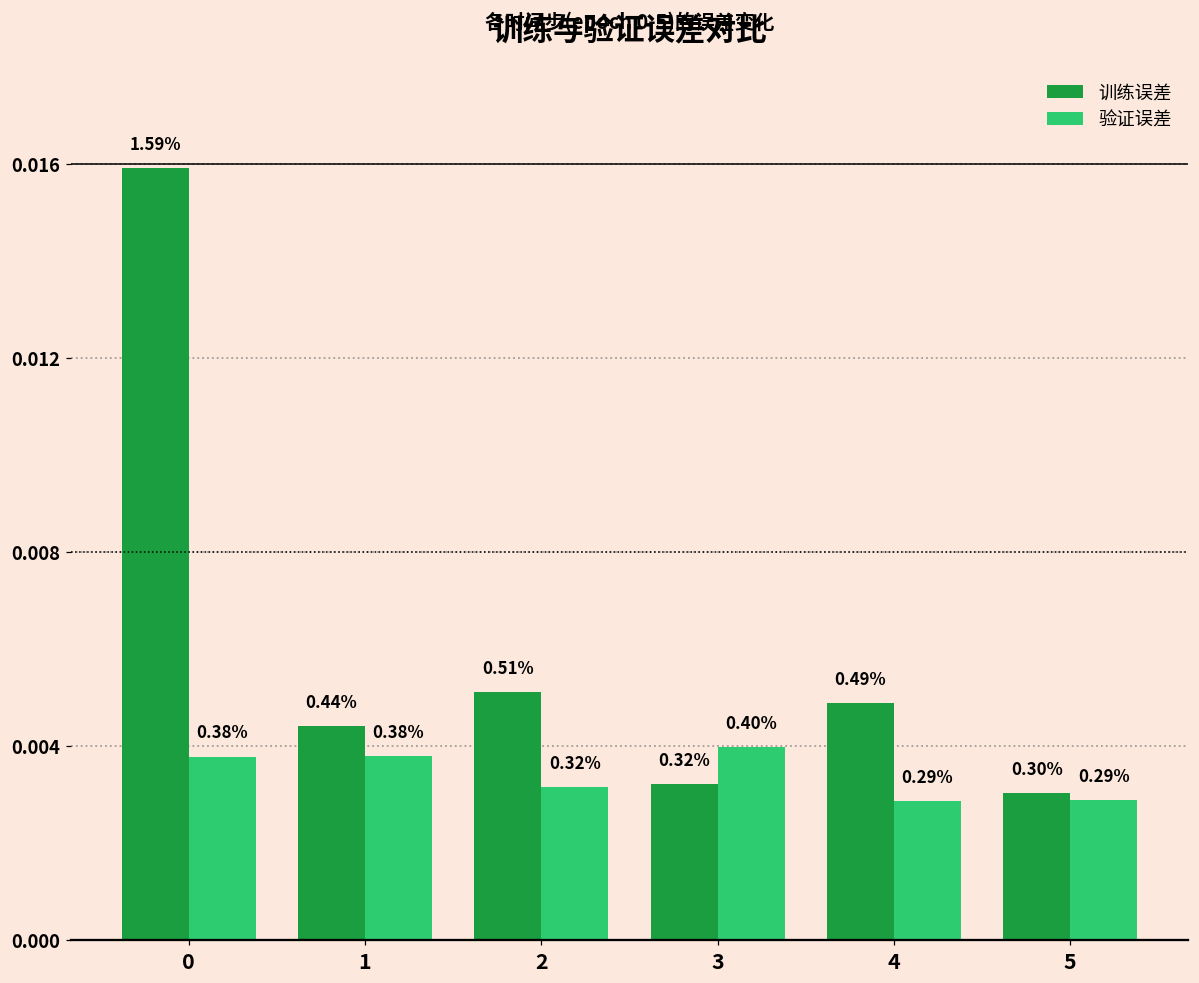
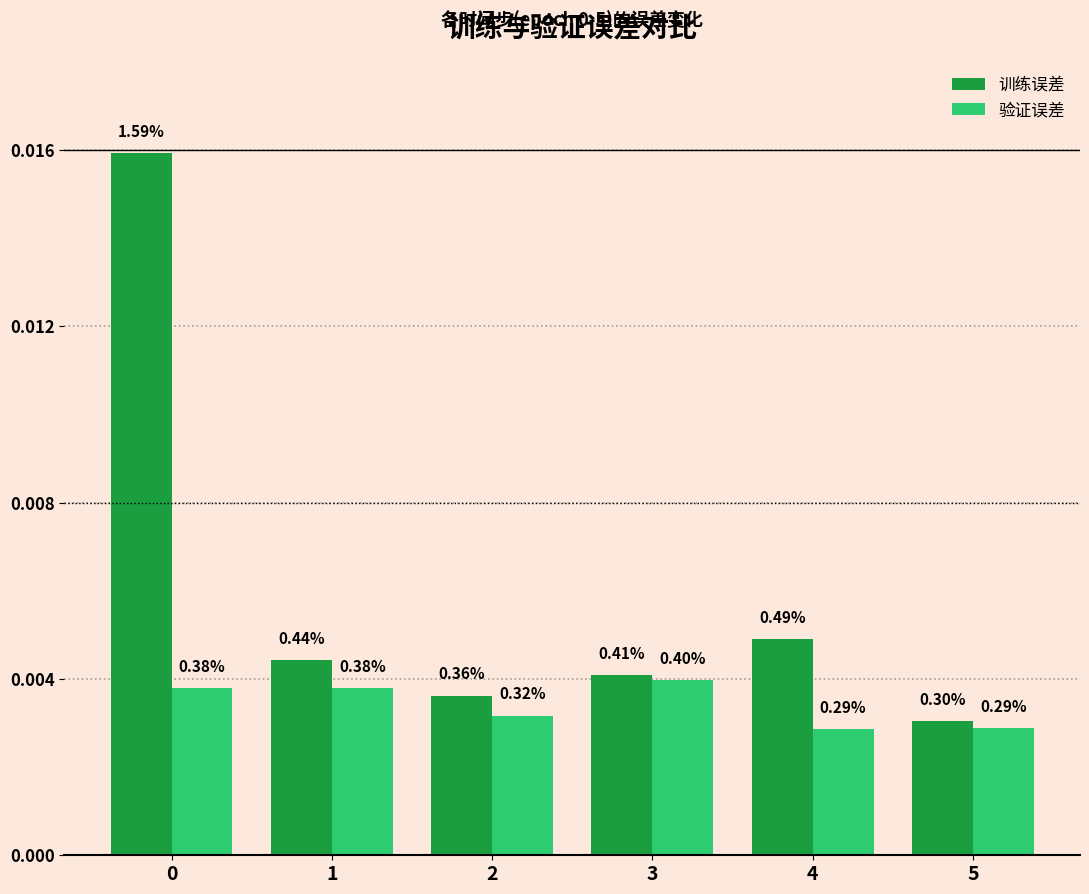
训练误差, 2: 0.51% -> 0.36%
训练误差, 3: 0.32% -> 0.41%
